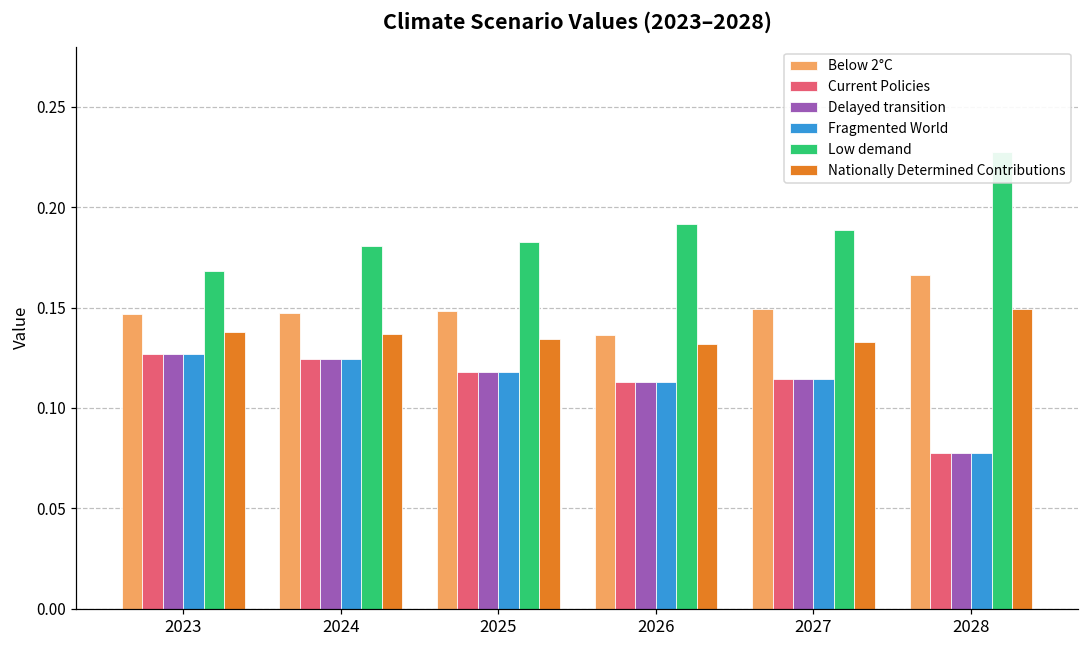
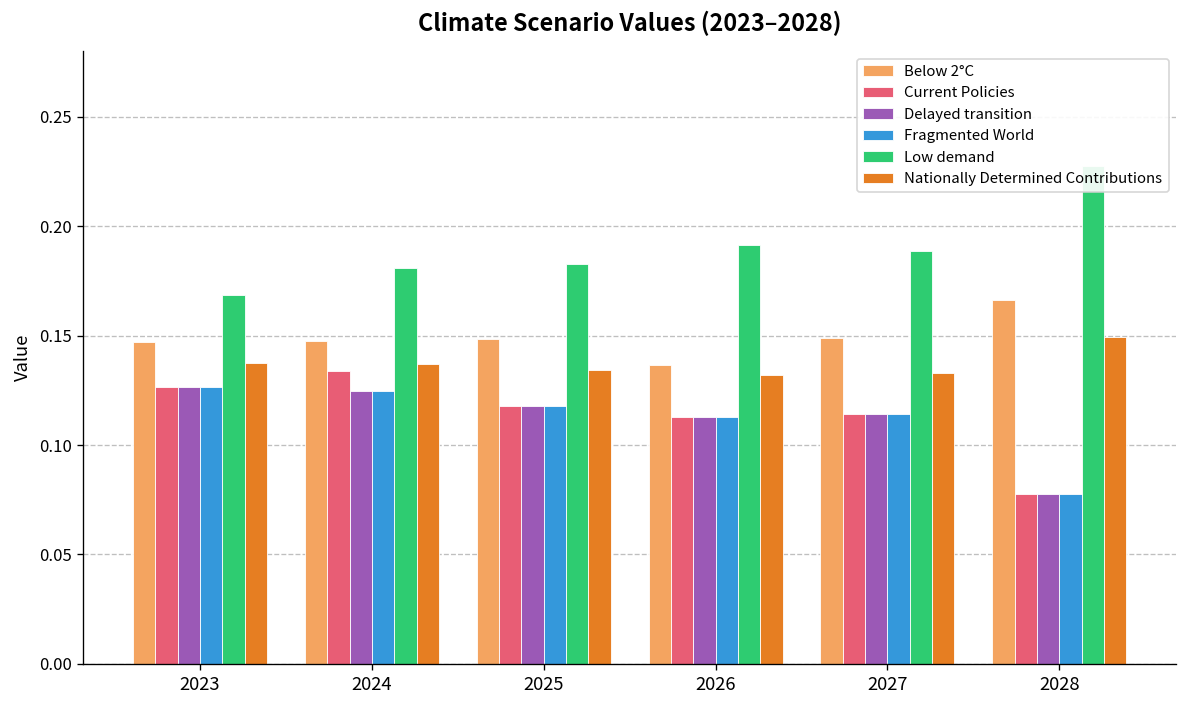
Current Policies, 2024: 0.124 -> 0.134
